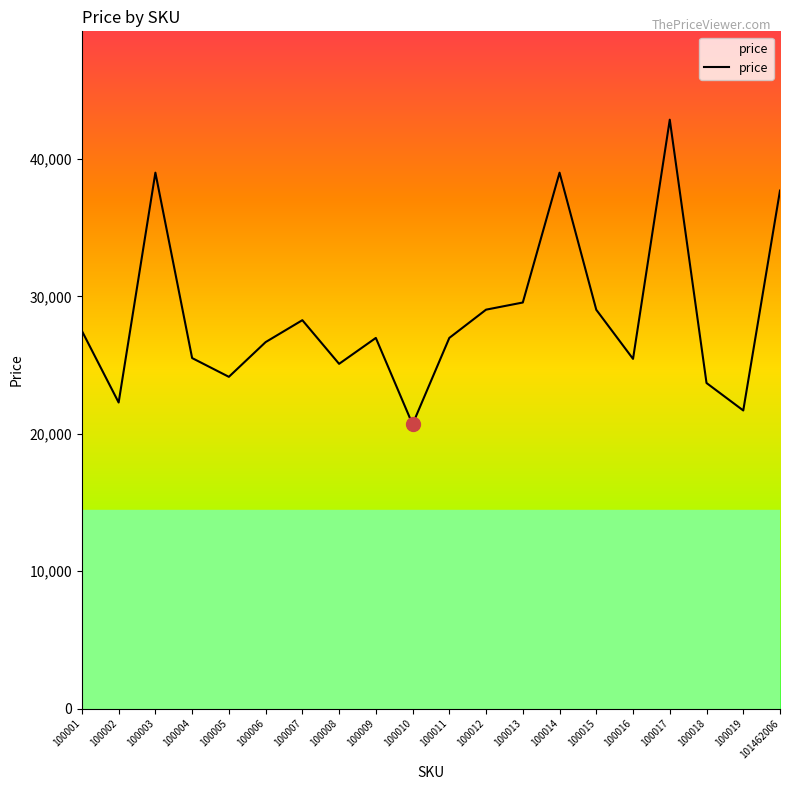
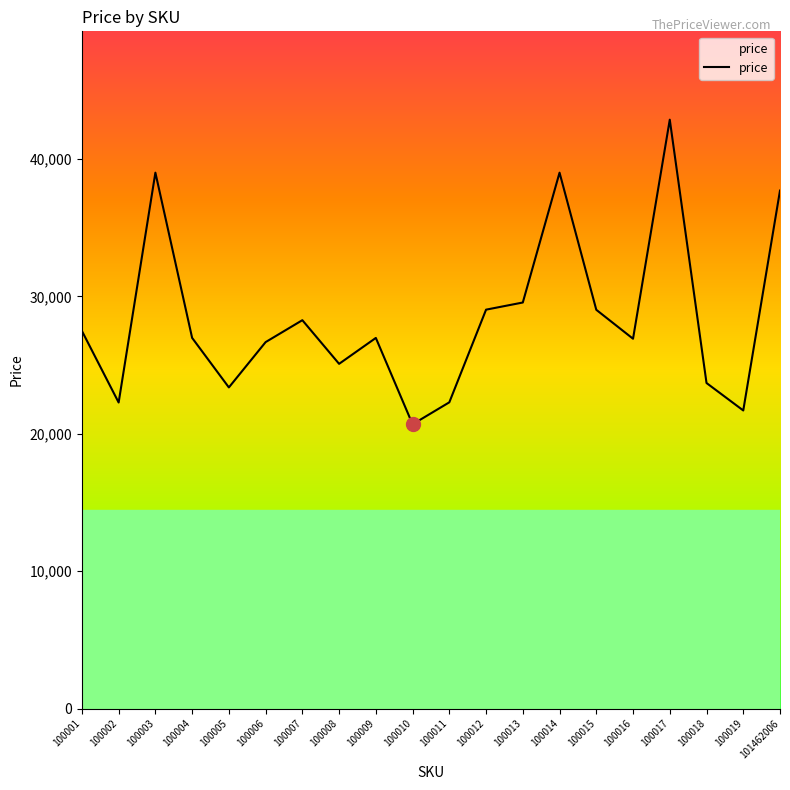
price, 100004: 25,500 -> 27,000
price, 100005: 24,100 -> 23,400
price, 100011: 27,000 -> 22,300
price, 100016: 25,500 -> 26,900
